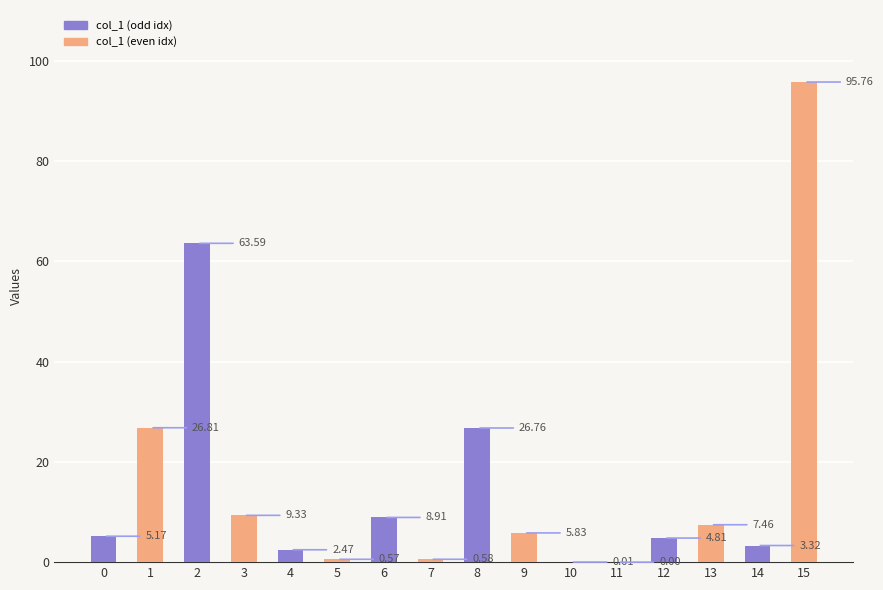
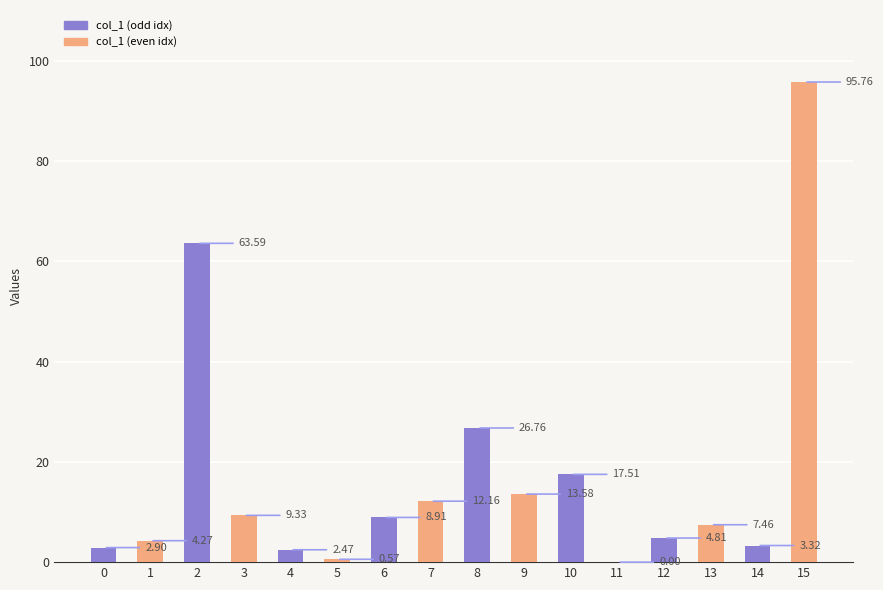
0: 5.17 -> 2.90
1: 26.81 -> 4.27
7: 0.58 -> 12.16
9: 5.83 -> 13.58
10: 0.01 -> 17.51
